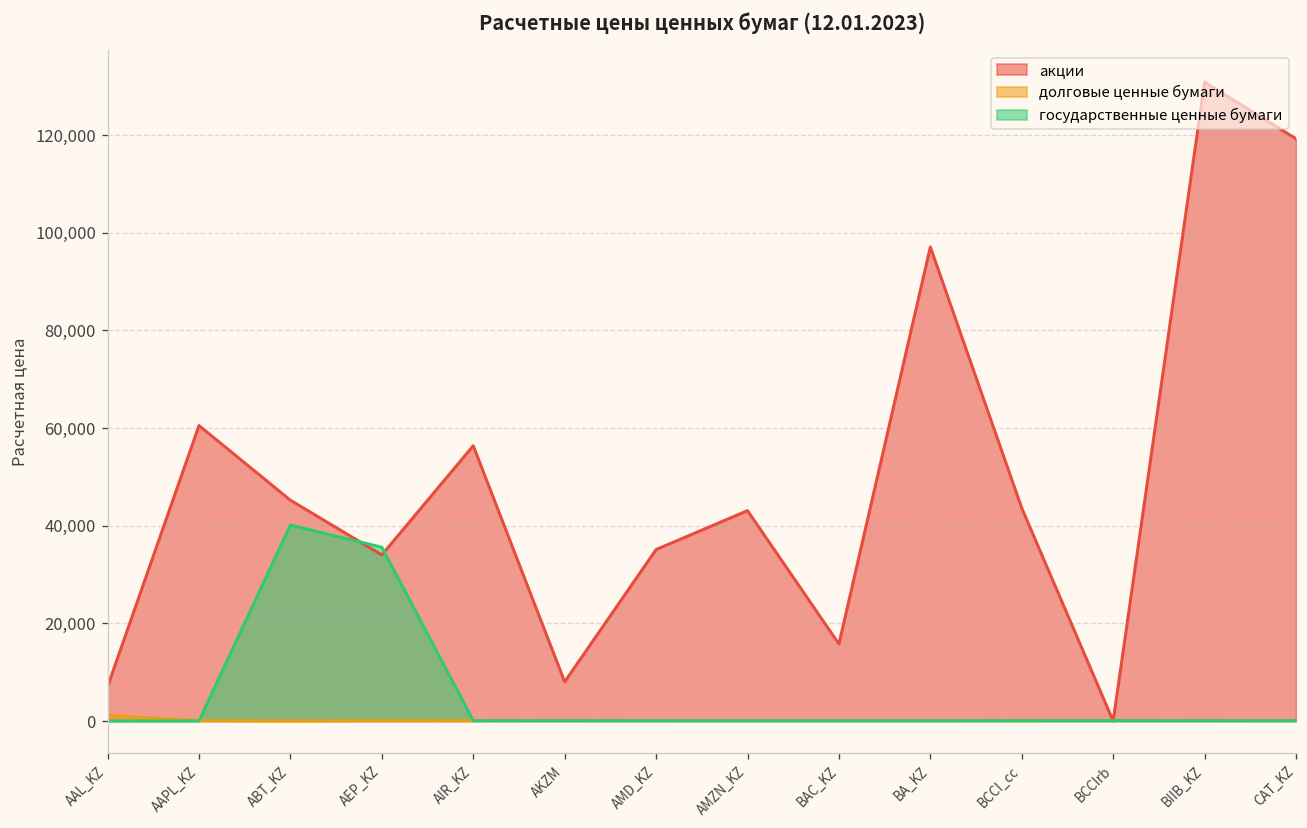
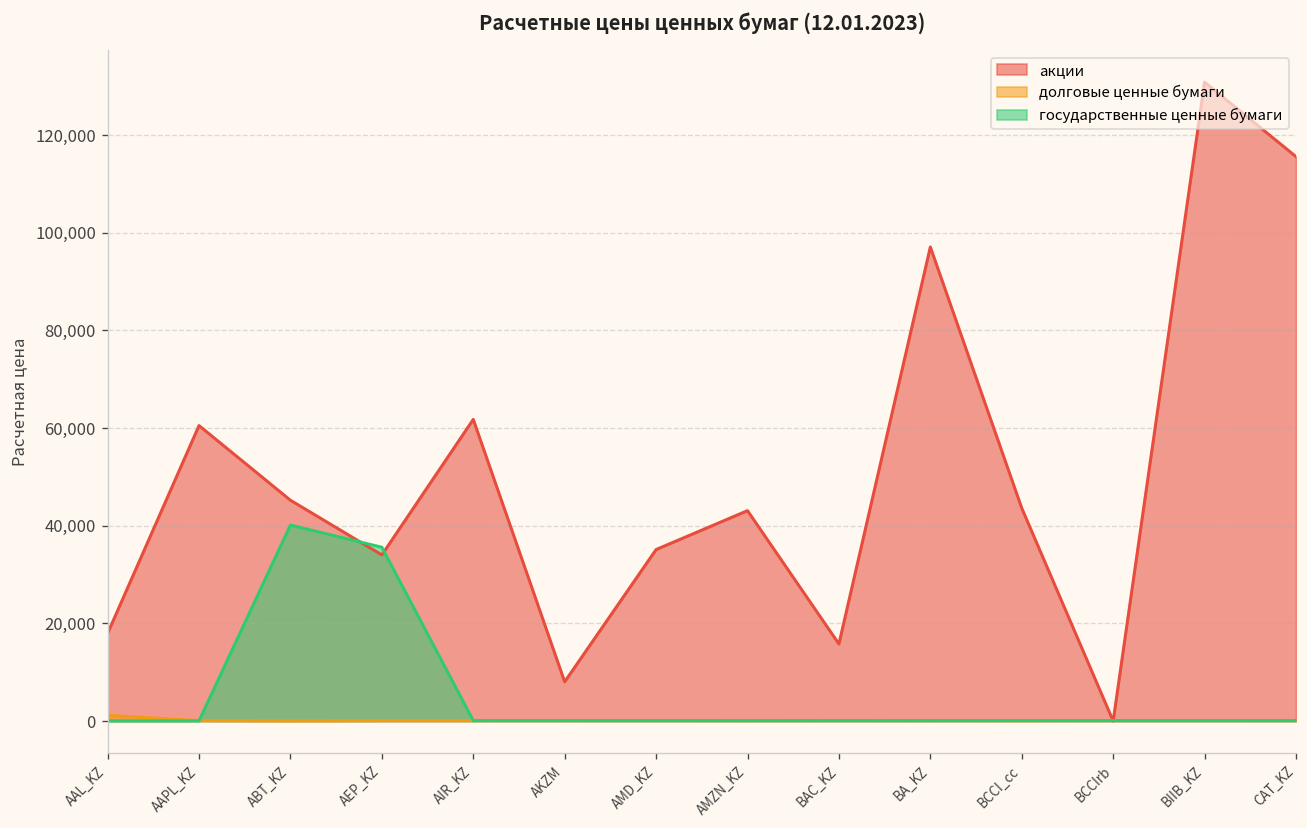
акции, AAL_KZ: 7,000 -> 18,000
акции, AIR_KZ: 56,000 -> 62,000
акции, CAT_KZ: 119,000 -> 116,000
